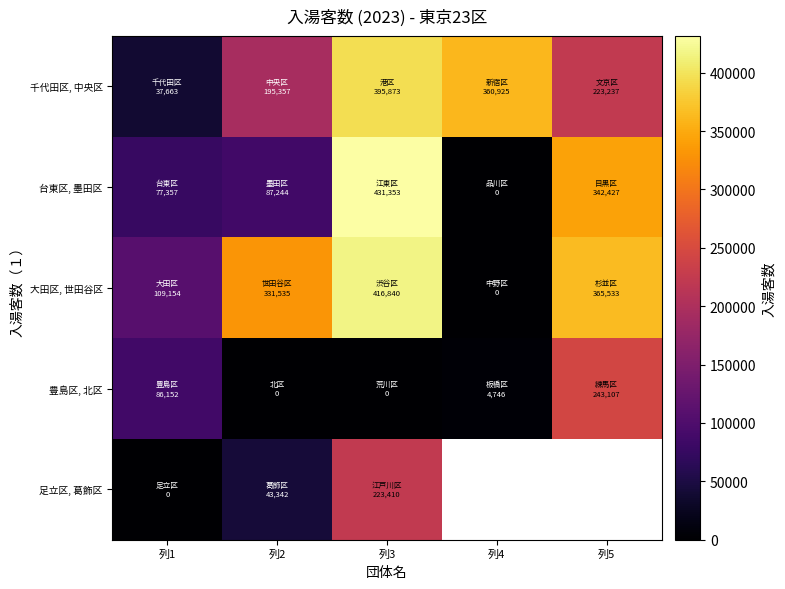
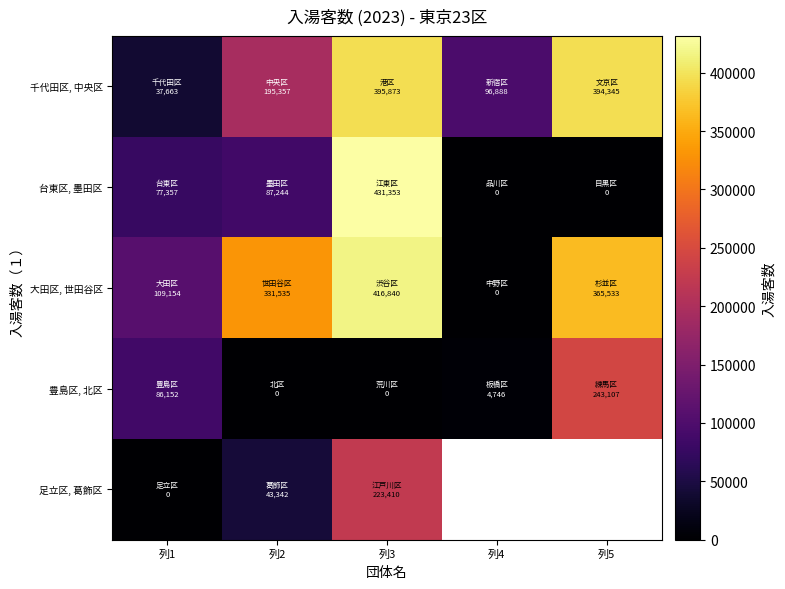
千代田区, 中央区, 列4: 360,925 -> 96,888
千代田区, 中央区, 列5: 223,237 -> 394,345
台東区, 墨田区, 列5: 342,427 -> 0
